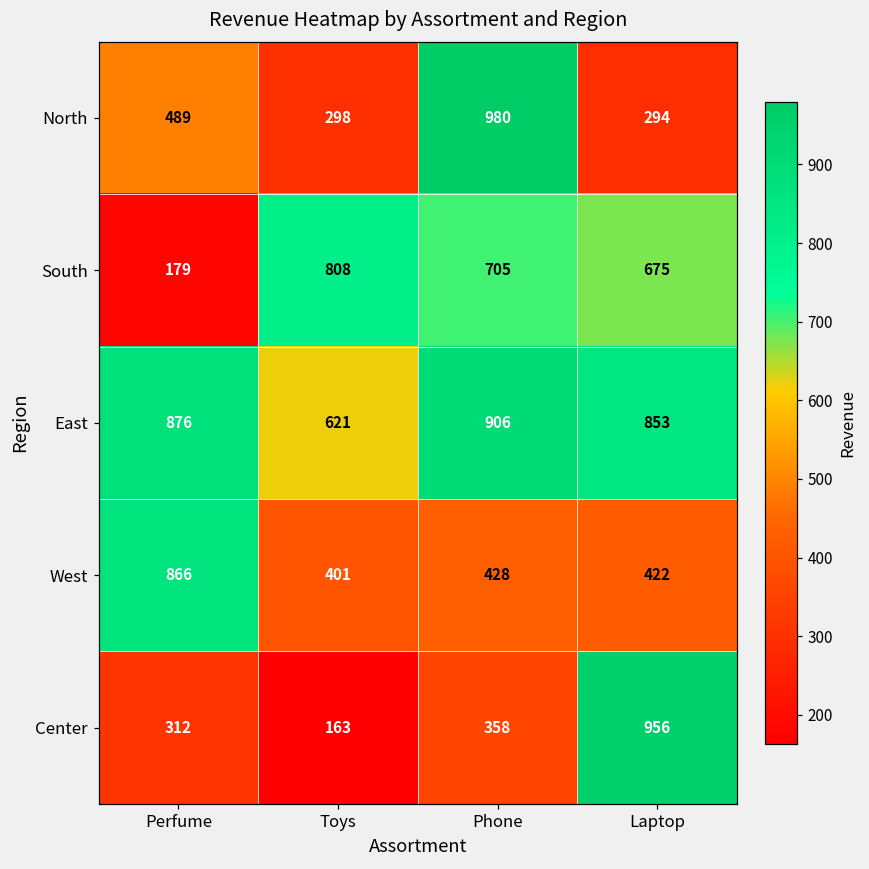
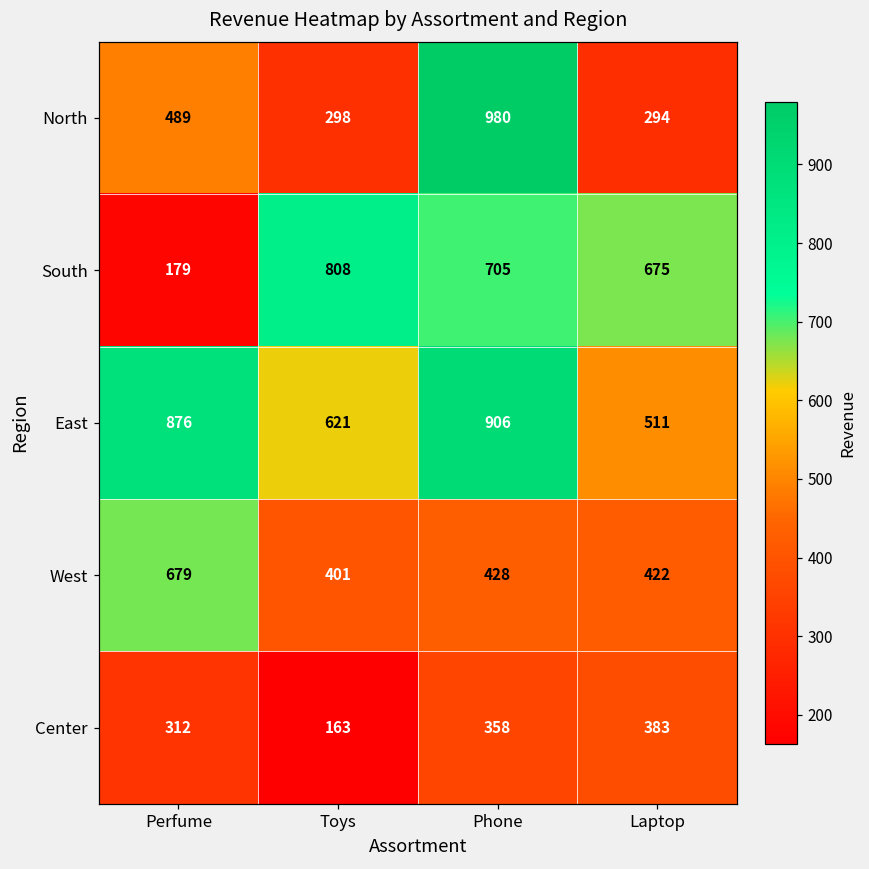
East, Laptop: 853 -> 511
West, Perfume: 866 -> 679
Center, Laptop: 956 -> 383
